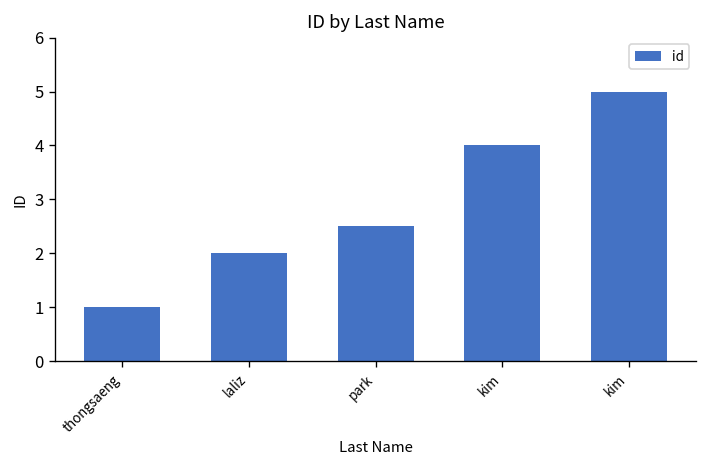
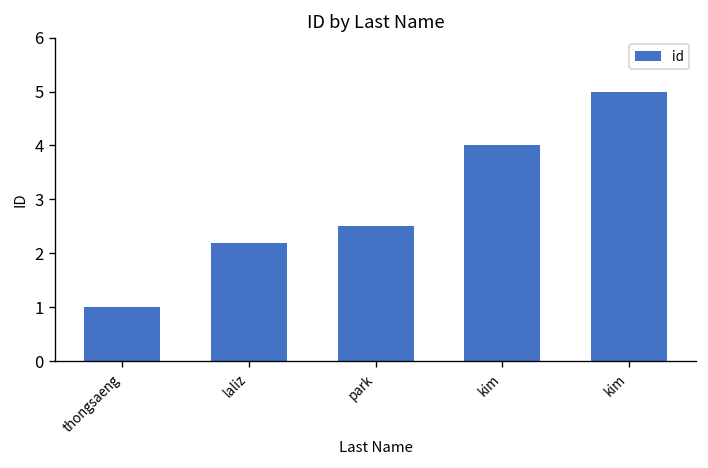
laliz: 2.0 -> 2.2
